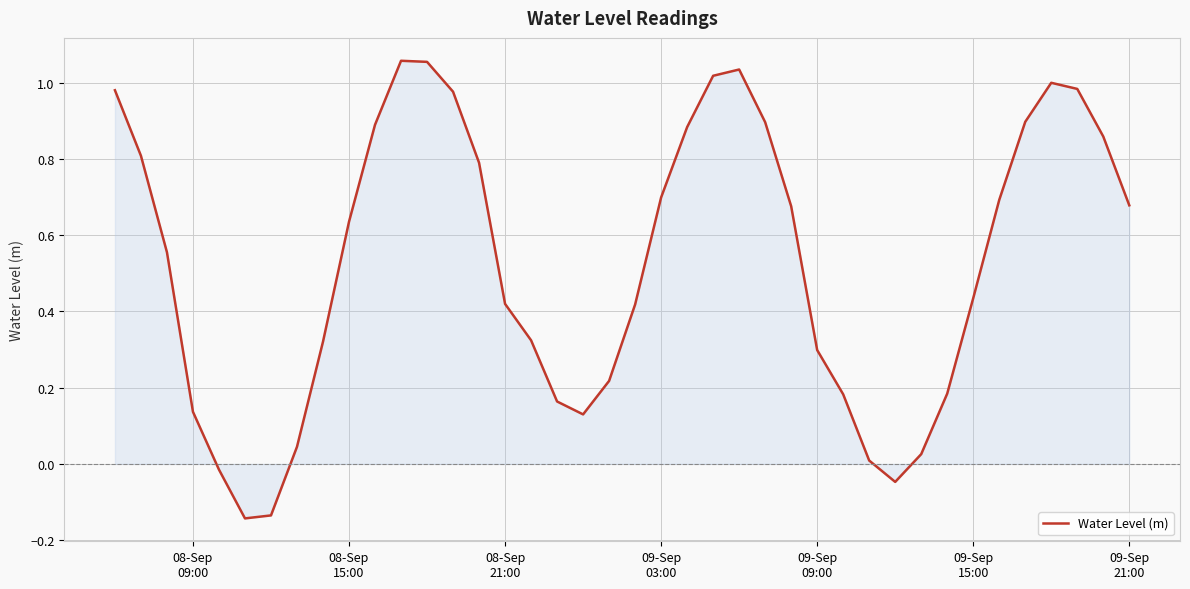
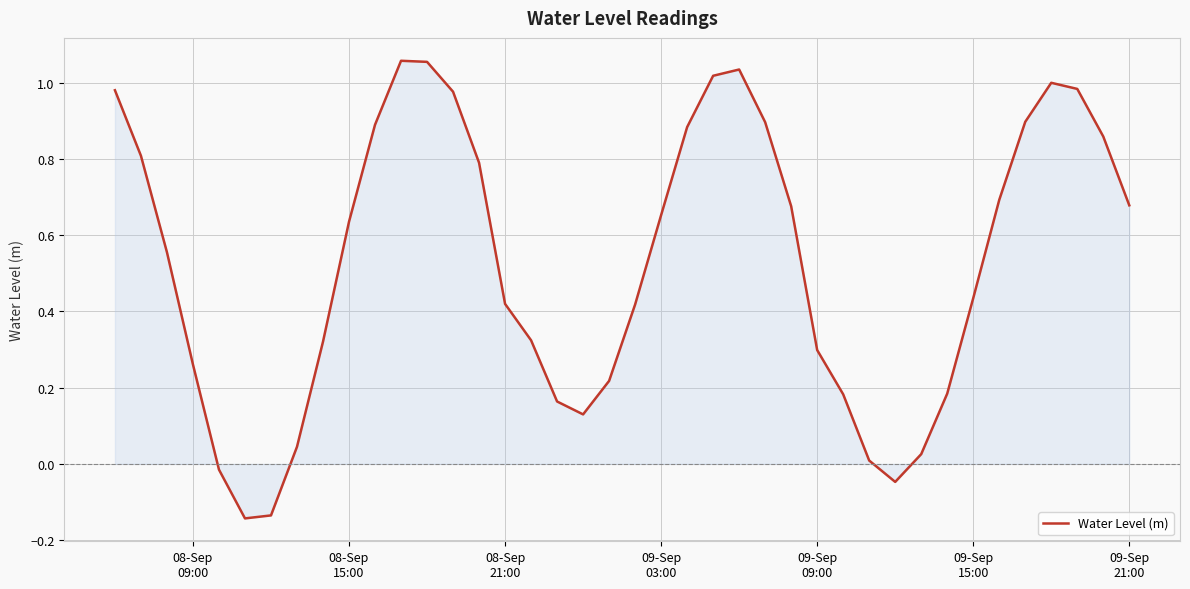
Water Level (m), 08-Sep 09:00: 0.14 -> 0.26
Water Level (m), 09-Sep 03:00: 0.70 -> 0.65
